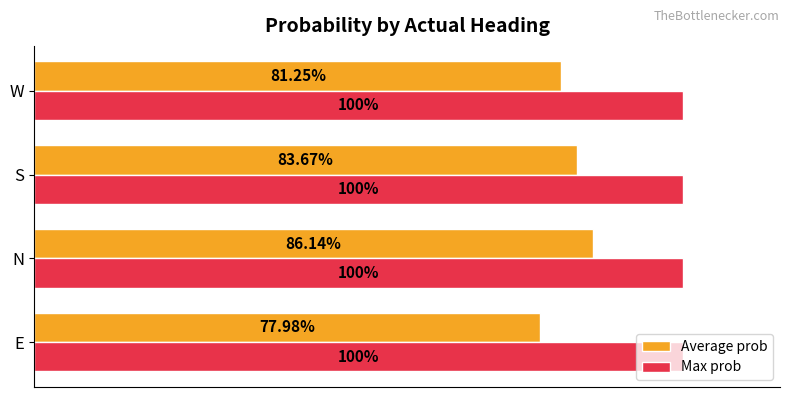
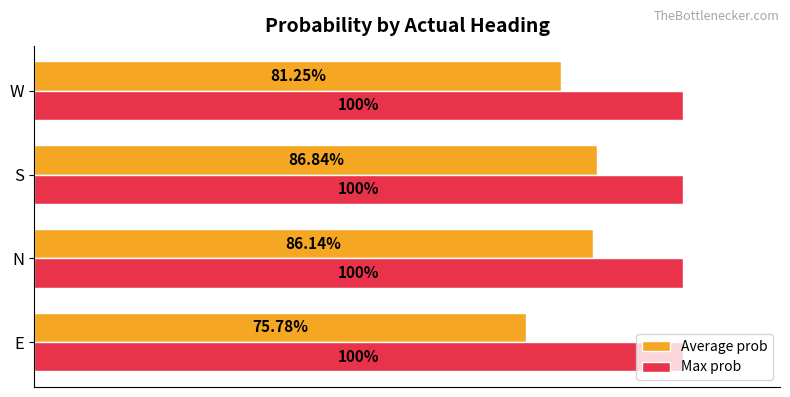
Average prob, S: 83.67% -> 86.84%
Average prob, E: 77.98% -> 75.78%
